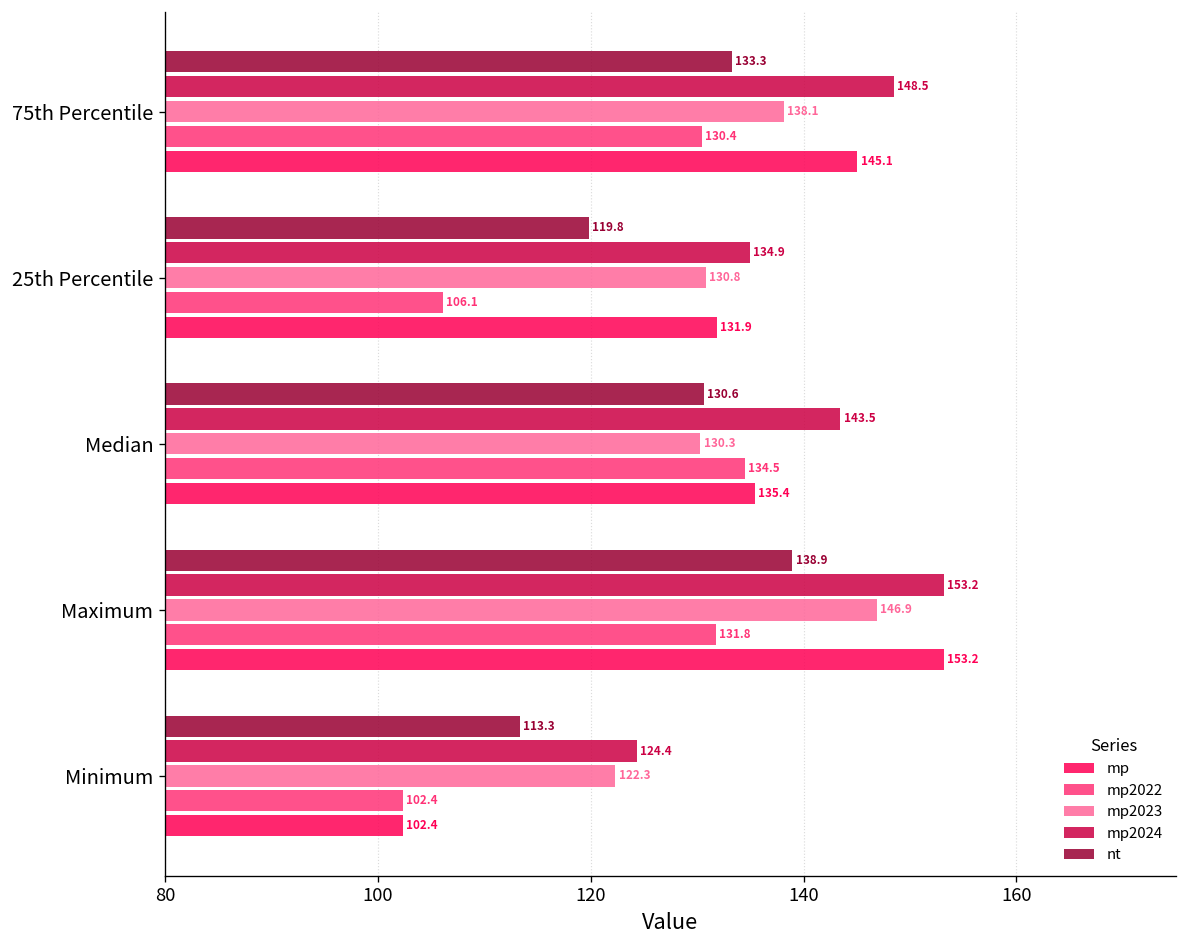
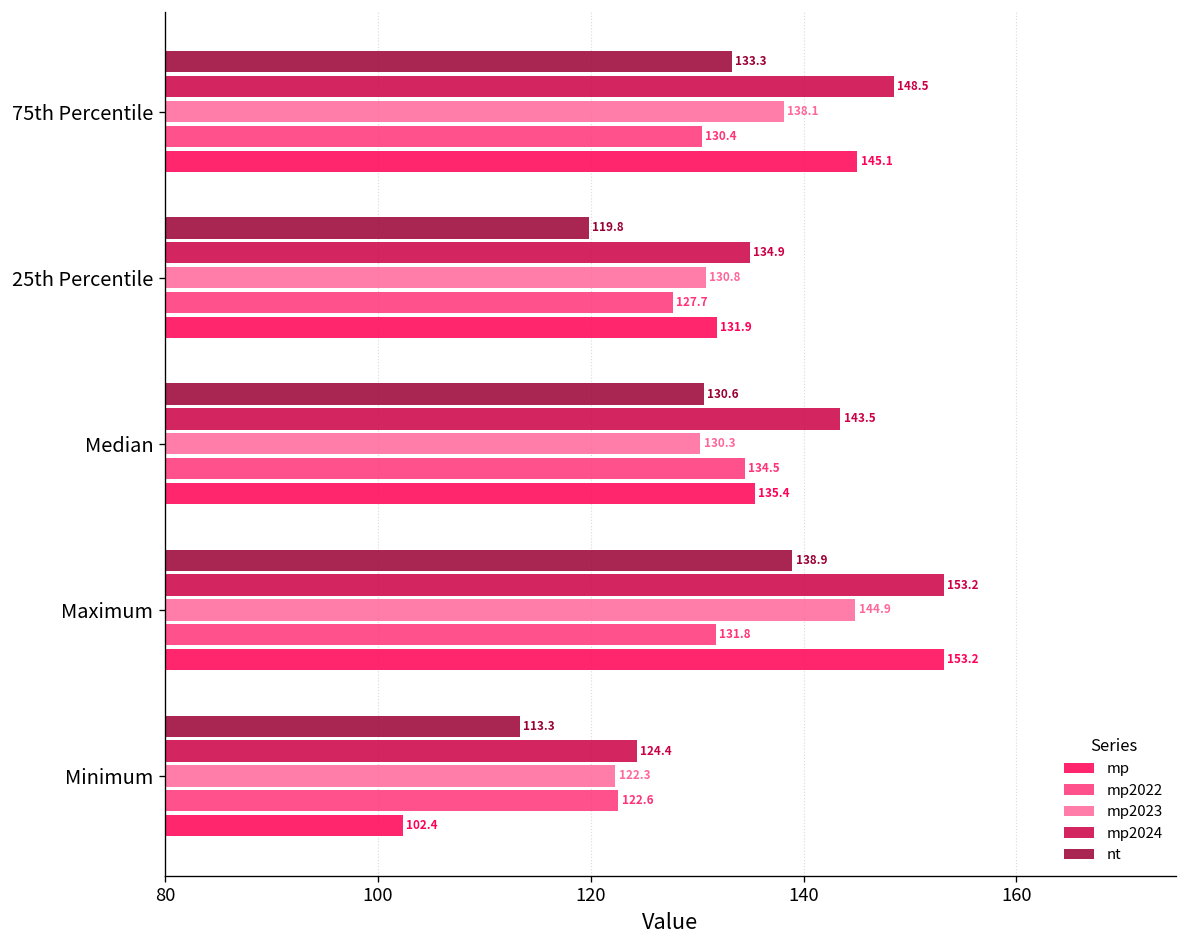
mp2022, 25th Percentile: 106.1 -> 127.7
mp2023, Maximum: 146.9 -> 144.9
mp2022, Minimum: 102.4 -> 122.6
